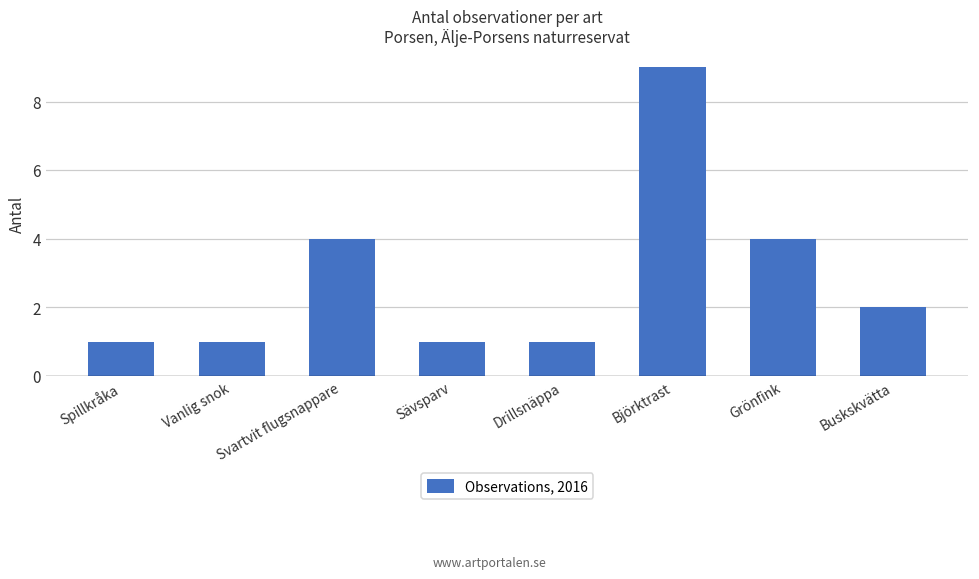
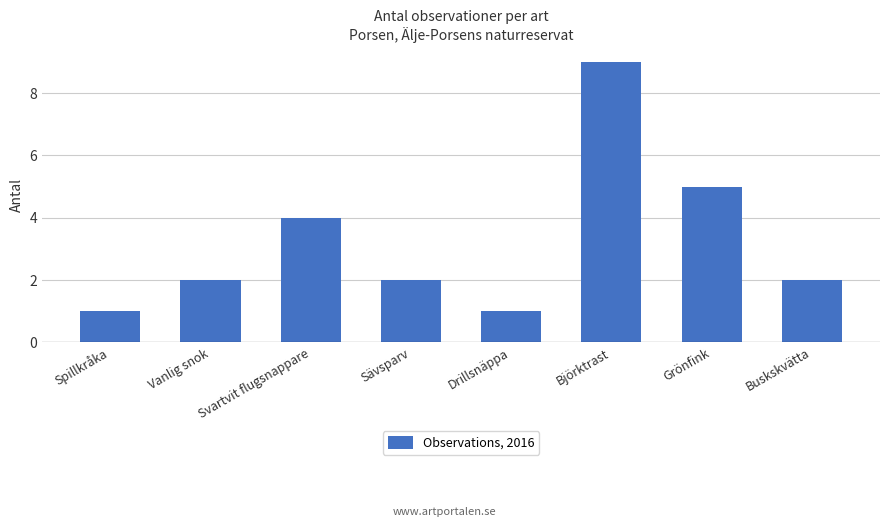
Vanlig snok: 1 -> 2
Sävsparv: 1 -> 2
Grönfink: 4 -> 5
